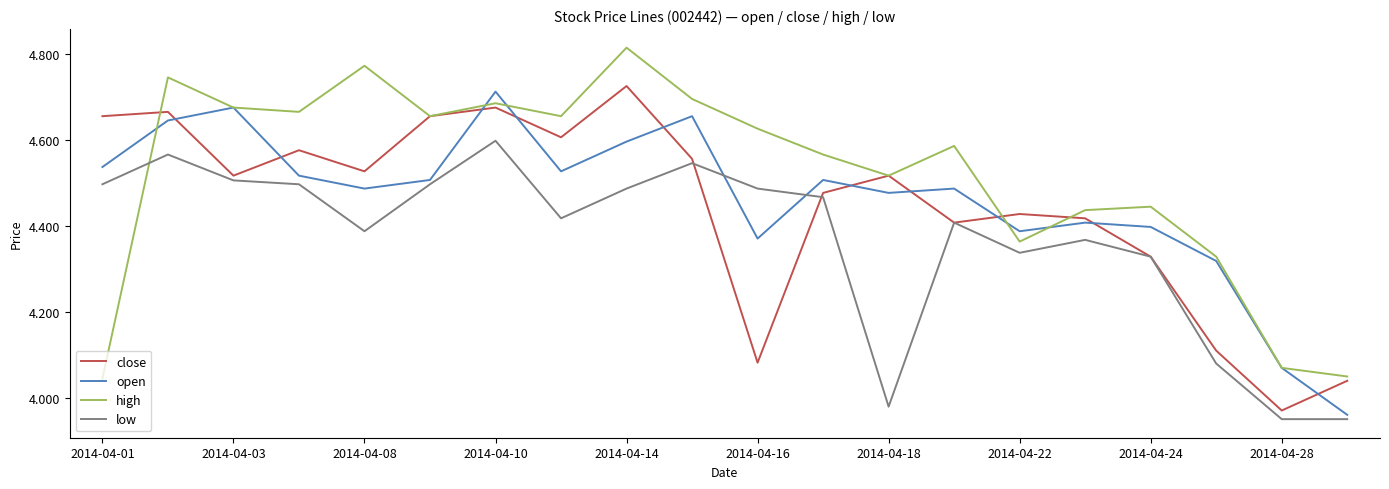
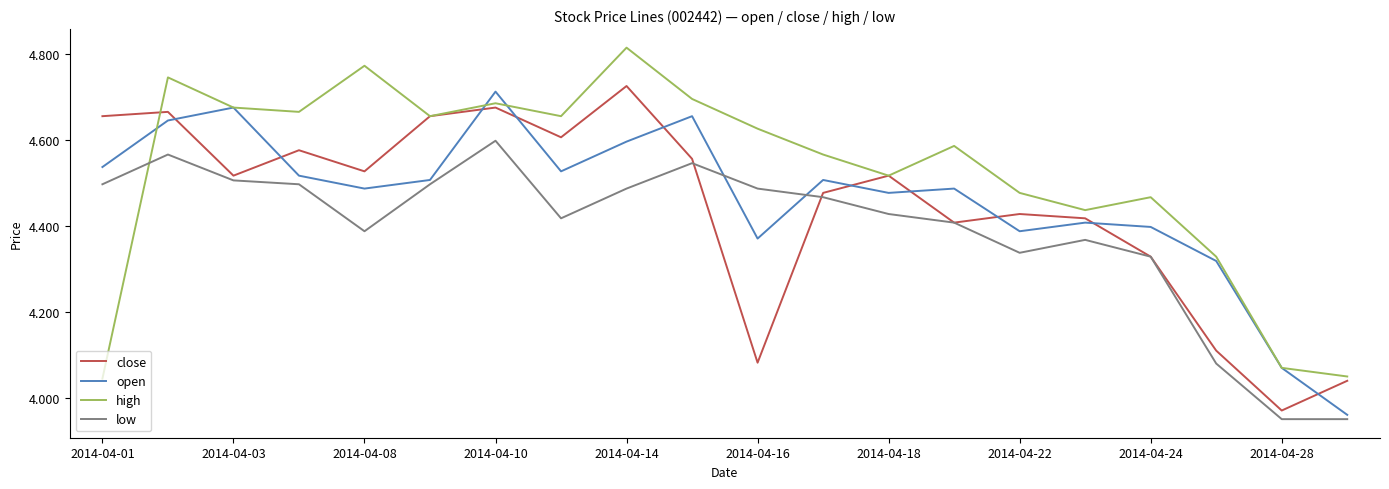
low, 2014-04-18: 3.98 -> 4.43
high, 2014-04-22: 4.36 -> 4.48
high, 2014-04-24: 4.45 -> 4.47
